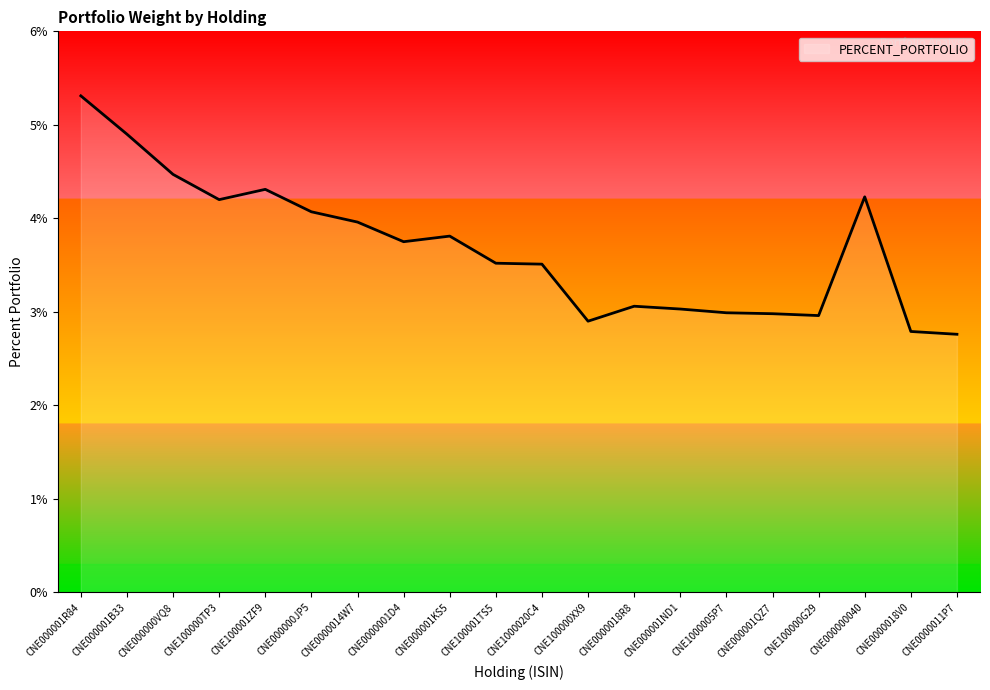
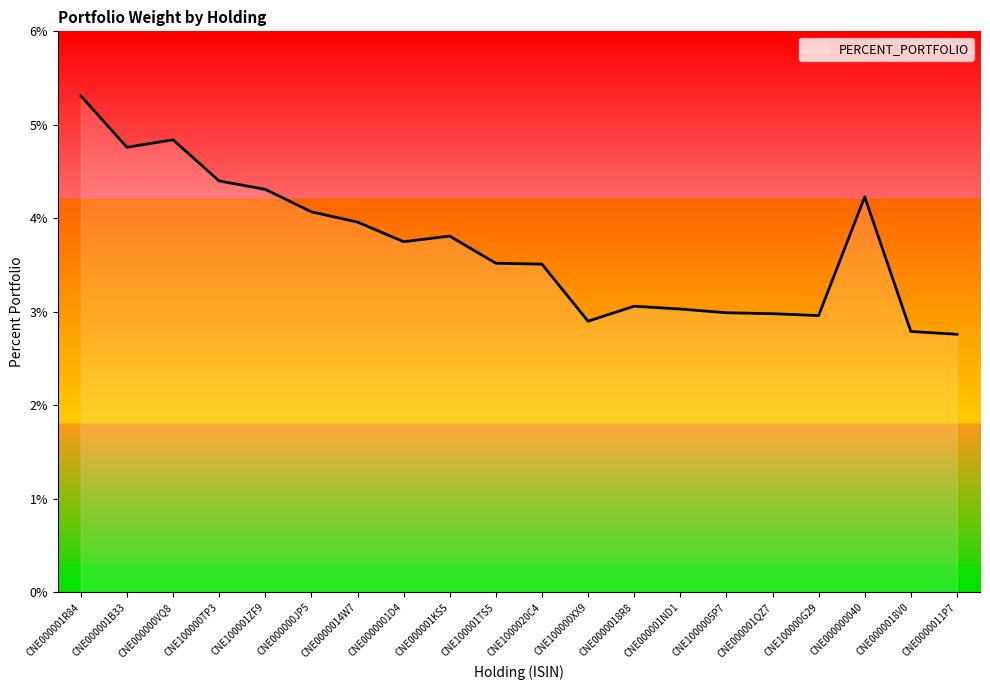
CNE000001B33: 4.9% -> 4.8%
CNE000000VQ8: 4.5% -> 4.8%
CNE100000TP3: 4.2% -> 4.4%
